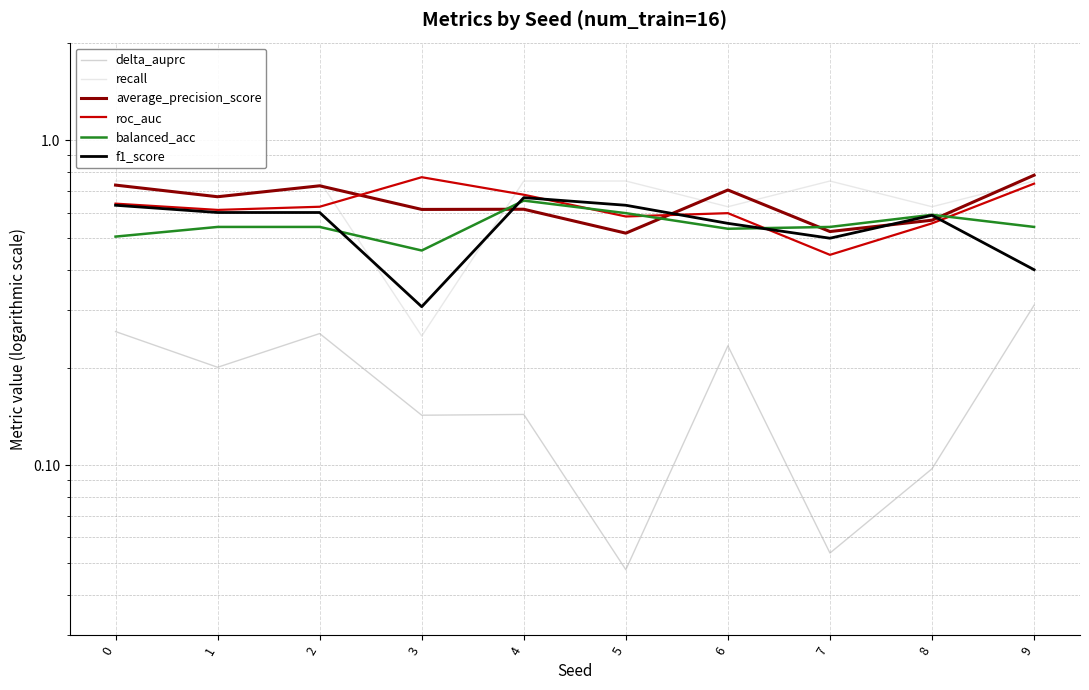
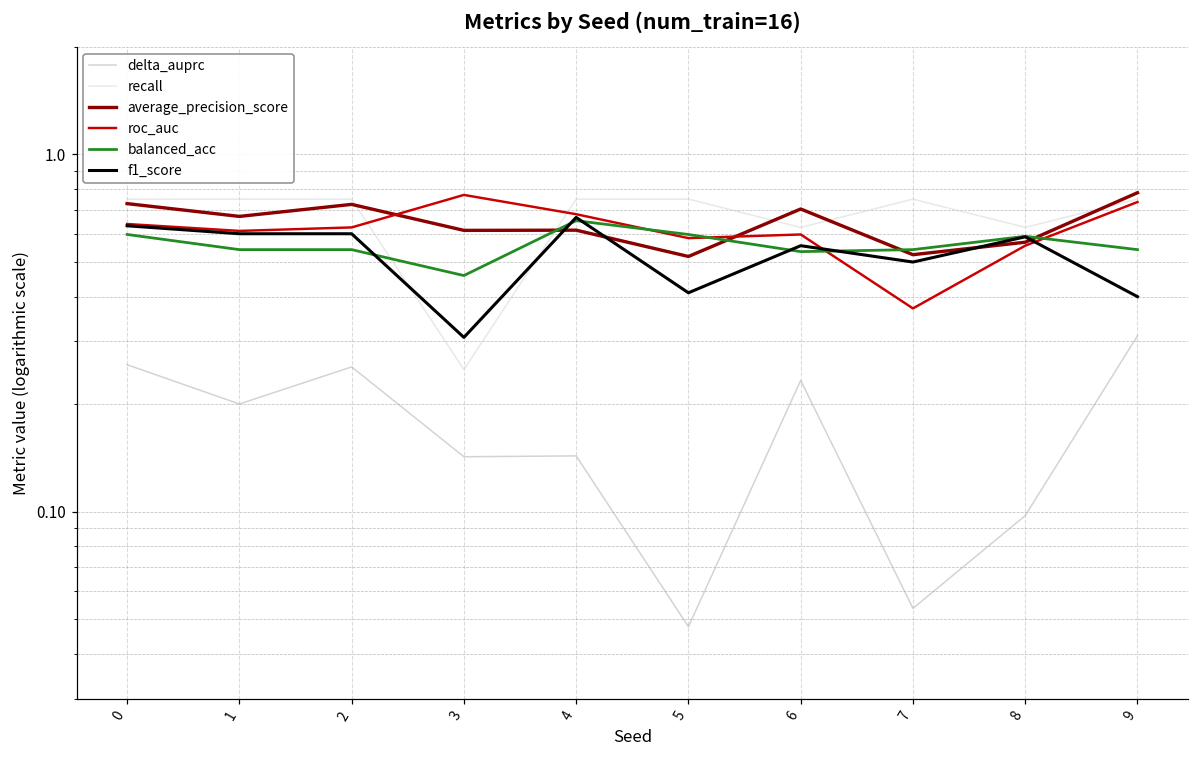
balanced_acc, 0: 0.51 -> 0.60
f1_score, 5: 0.63 -> 0.41
roc_auc, 7: 0.44 -> 0.37
